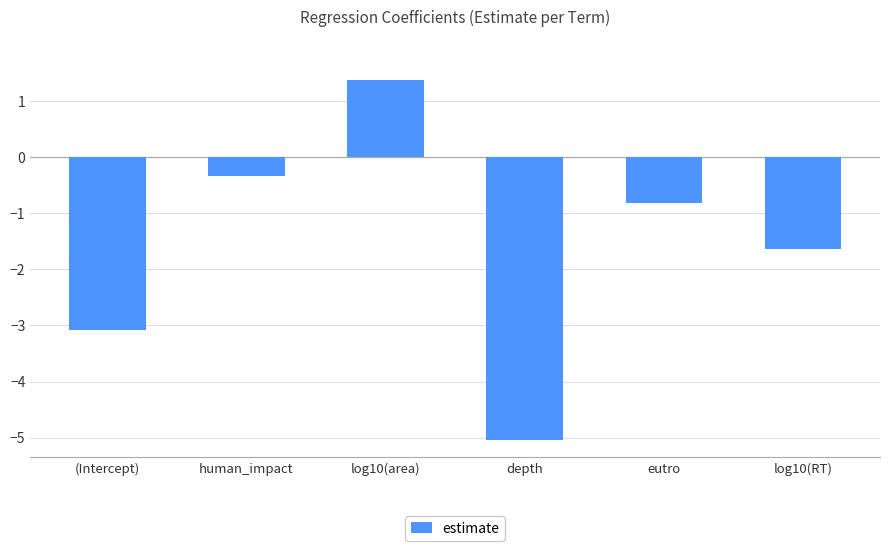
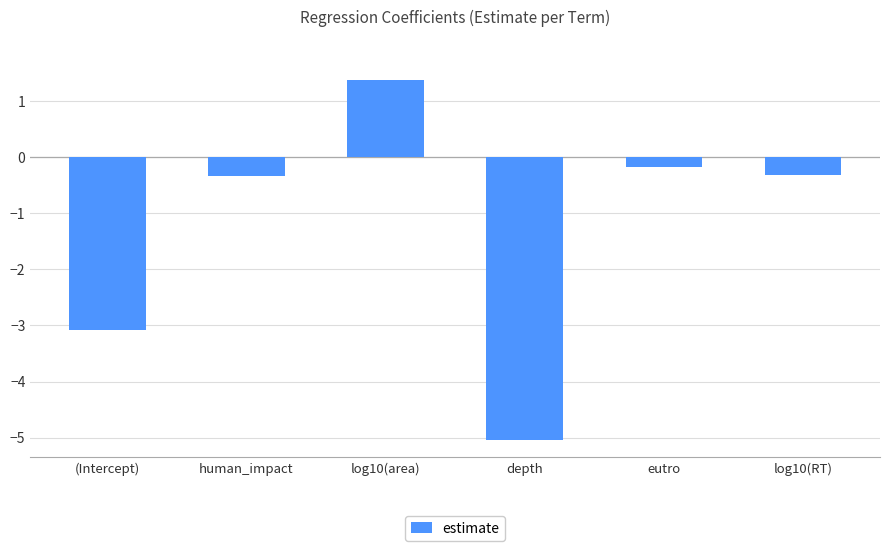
eutro: -0.8 -> -0.2
log10(RT): -1.6 -> -0.3
